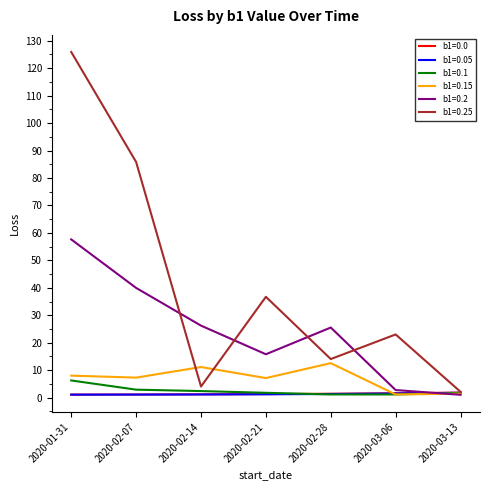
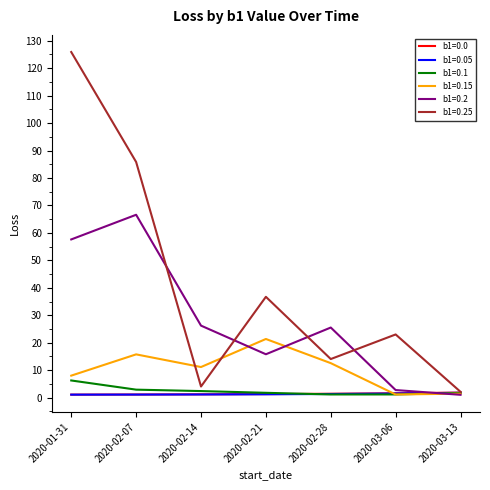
b1=0.15, 2020-02-07: 7 -> 16
b1=0.2, 2020-02-07: 40 -> 67
b1=0.15, 2020-02-21: 7 -> 21
